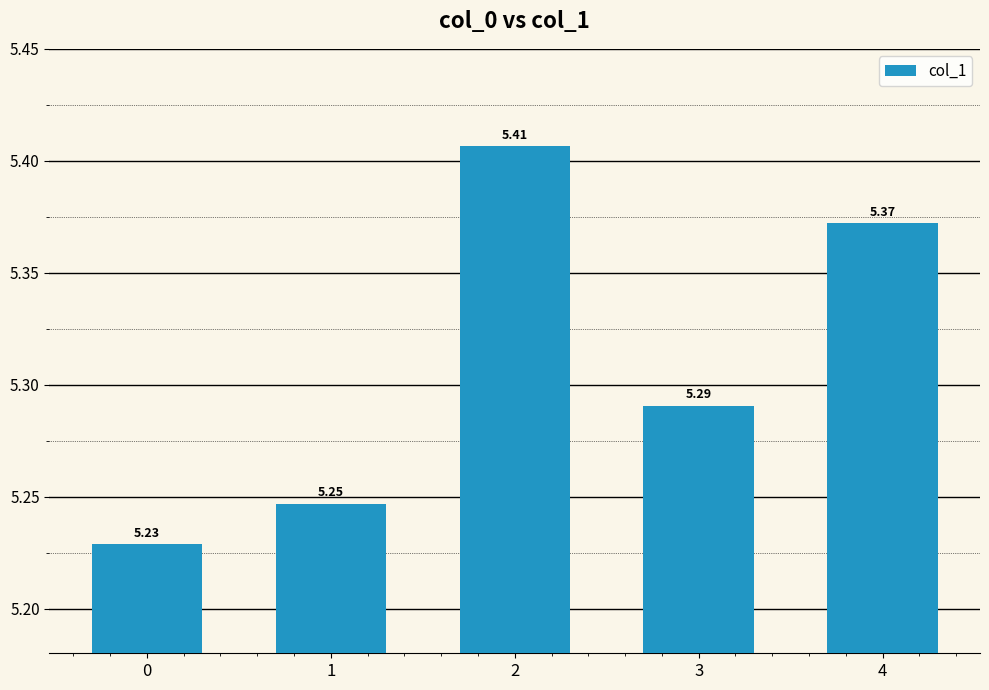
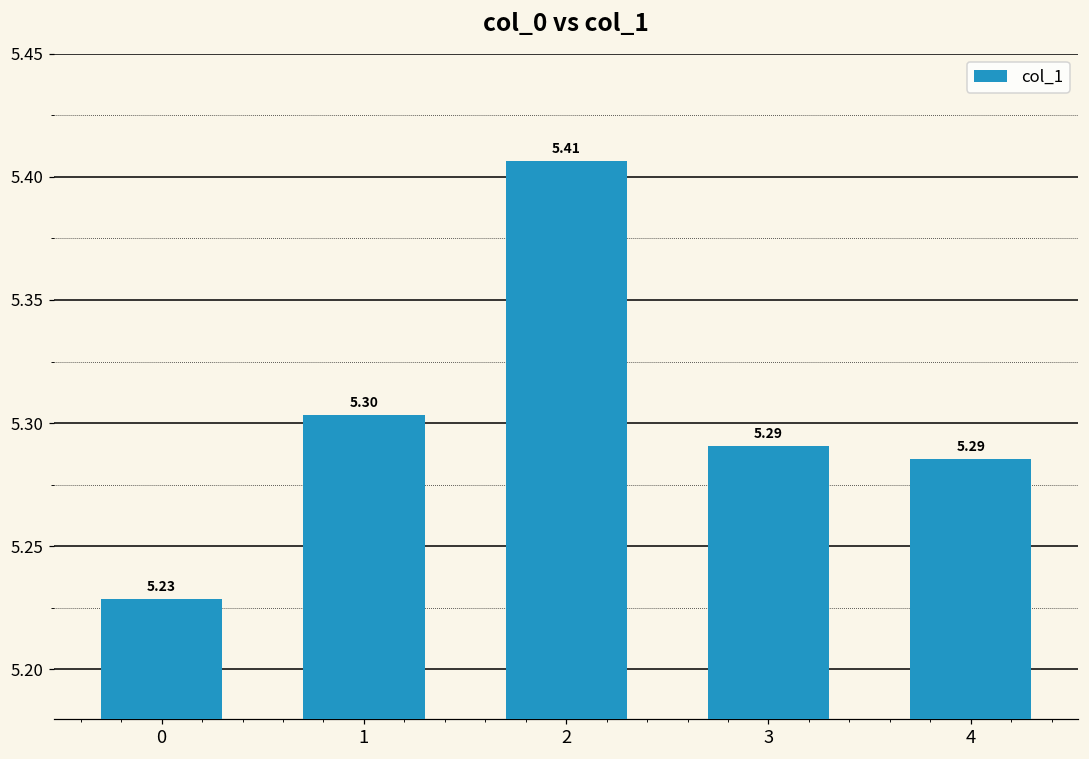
1: 5.25 -> 5.30
4: 5.37 -> 5.29
